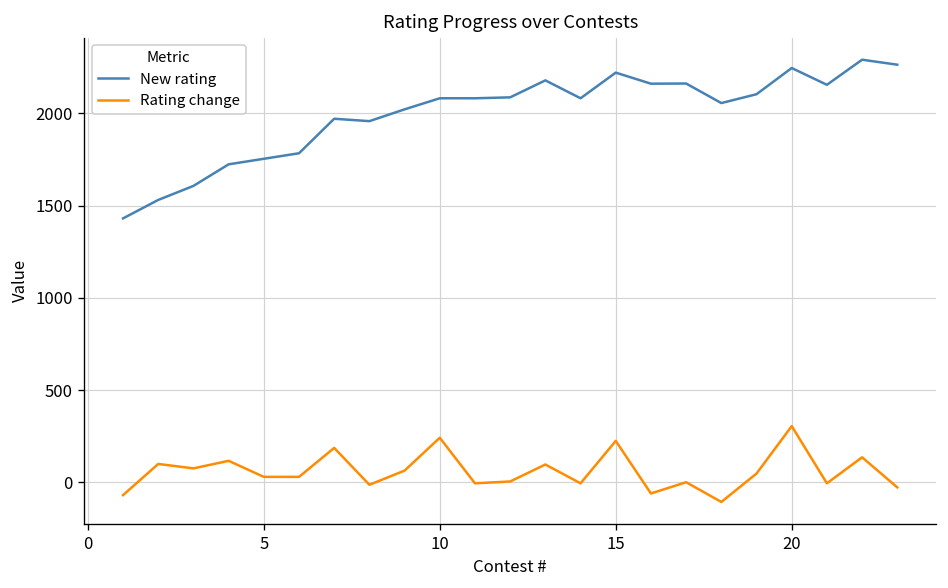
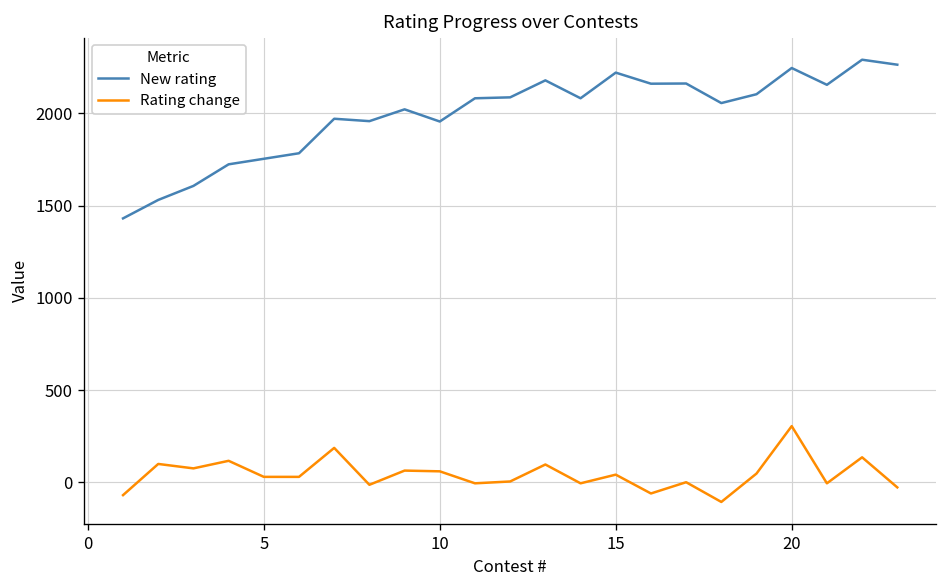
New rating, 10: 2080 -> 1960
Rating change, 10: 240 -> 60
Rating change, 15: 230 -> 40
